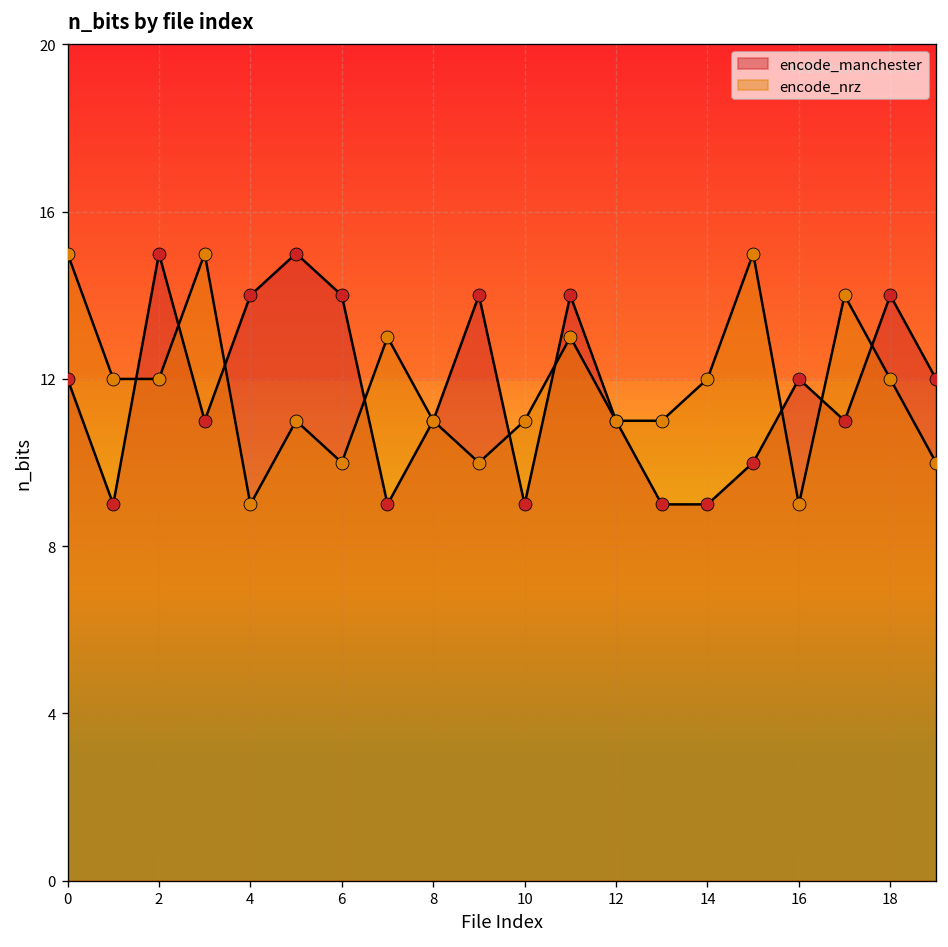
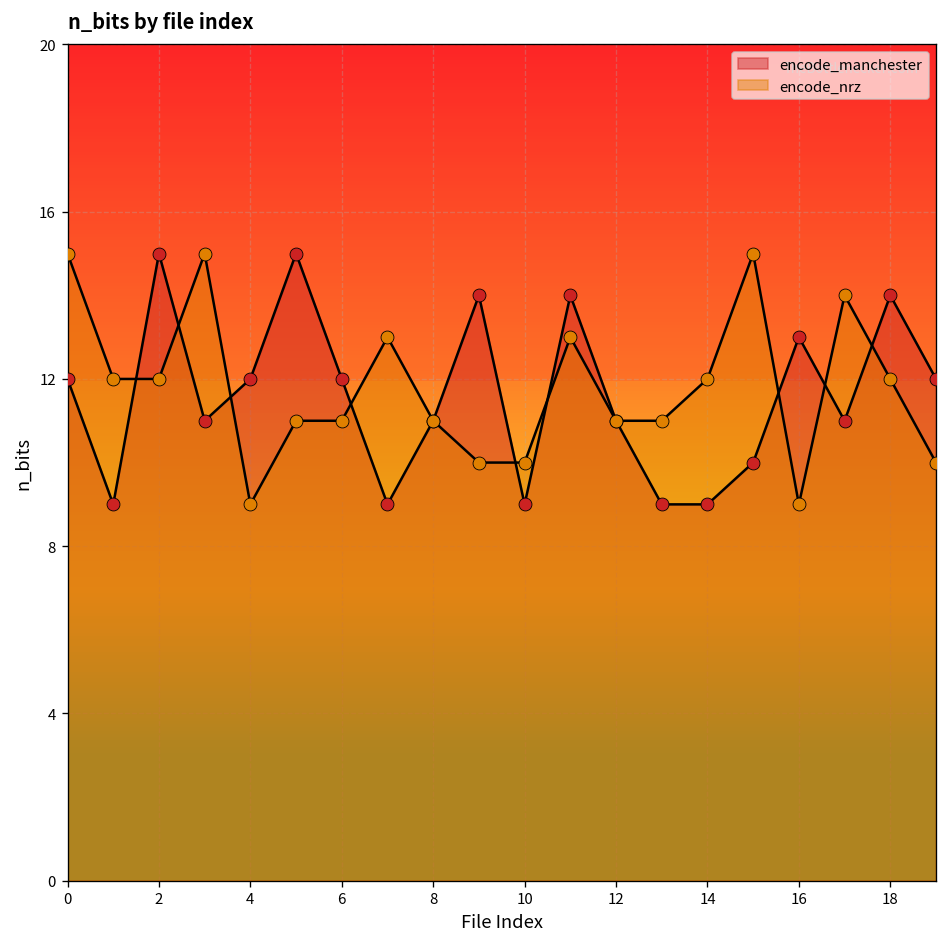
encode_manchester, 4: 14 -> 12
encode_manchester, 6: 14 -> 12
encode_nrz, 6: 10 -> 11
encode_nrz, 10: 11 -> 10
encode_manchester, 16: 12 -> 13
